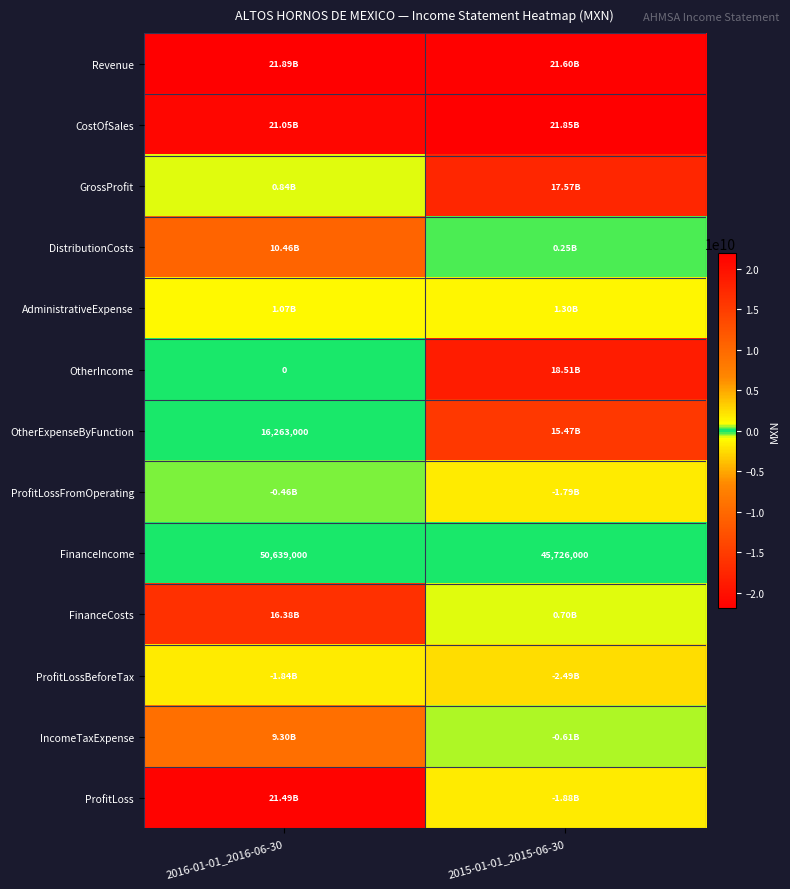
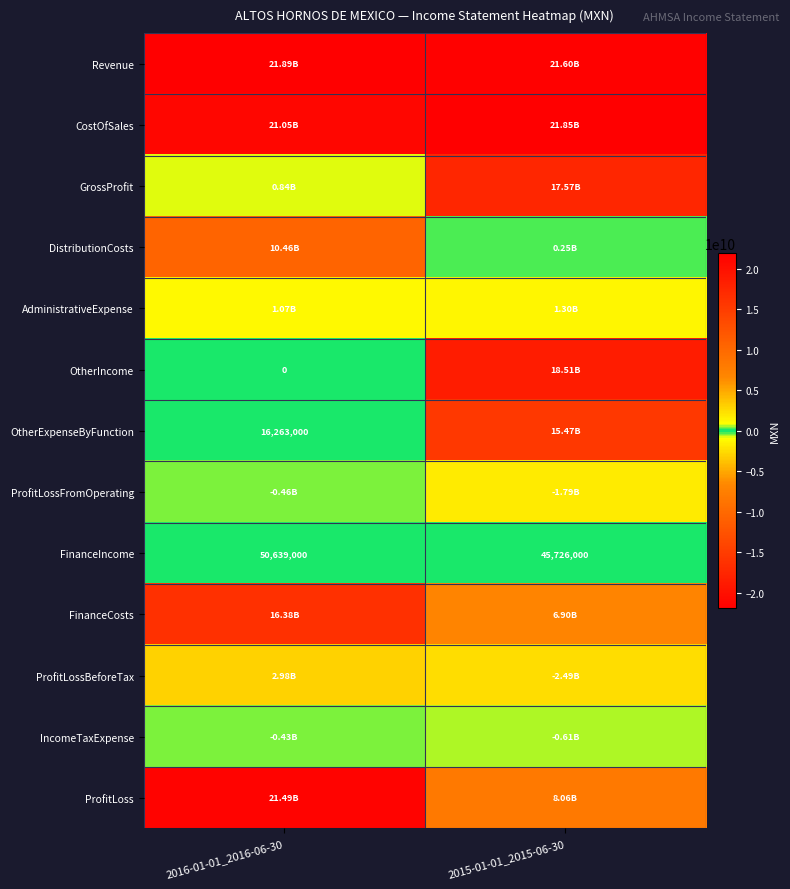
FinanceCosts, 2015-01-01_2015-06-30: 0.70B -> 6.90B
ProfitLossBeforeTax, 2016-01-01_2016-06-30: -1.84B -> 2.98B
IncomeTaxExpense, 2016-01-01_2016-06-30: 9.30B -> -0.43B
ProfitLoss, 2015-01-01_2015-06-30: -1.88B -> 8.06B
